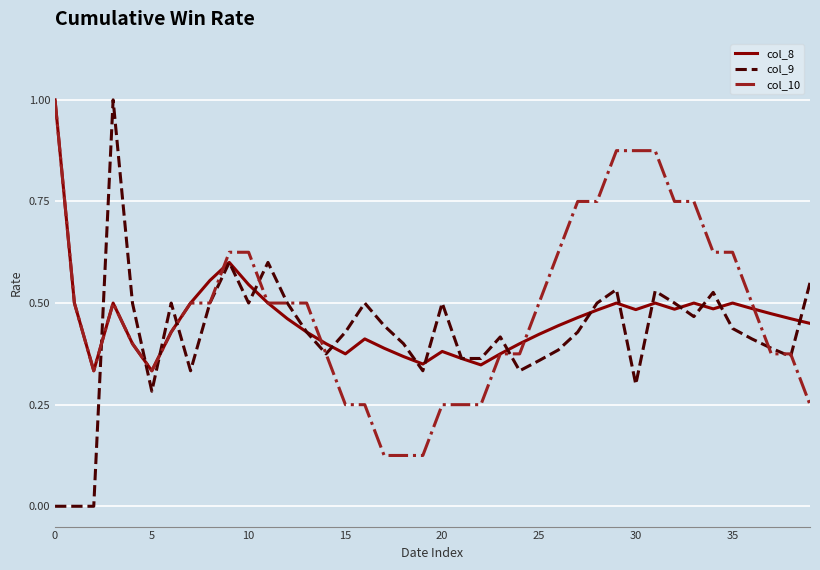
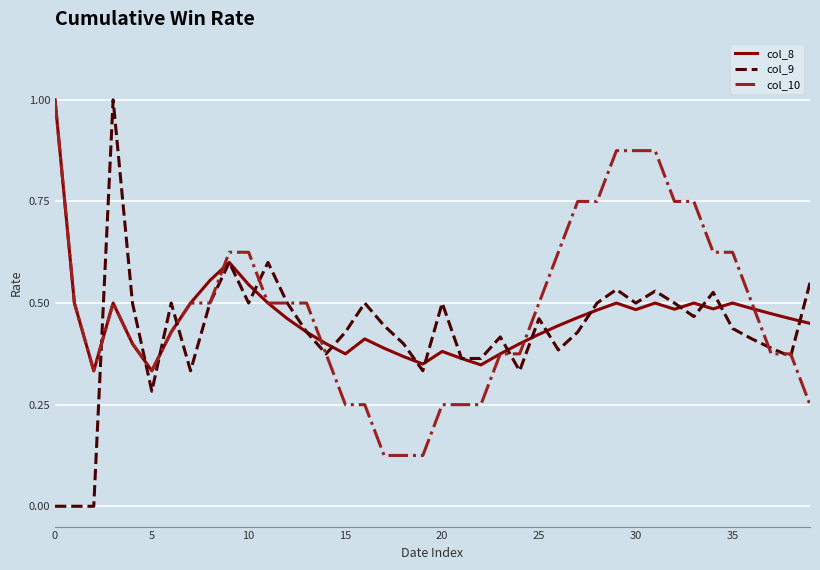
col_9, 25: 0.36 -> 0.46
col_9, 30: 0.3 -> 0.5
